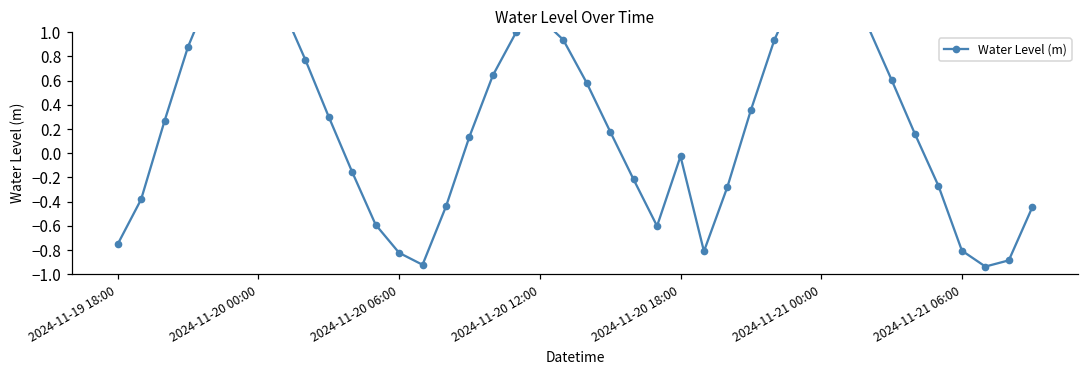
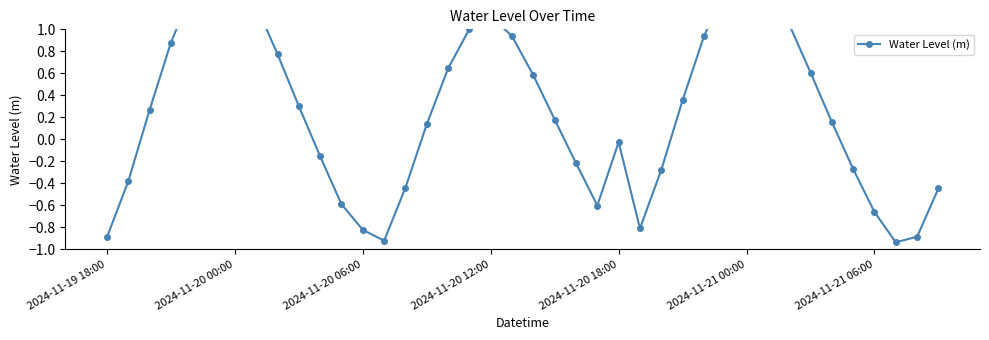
2024-11-19 18:00: -0.75 -> -0.89
2024-11-21 06:00: -0.81 -> -0.66
